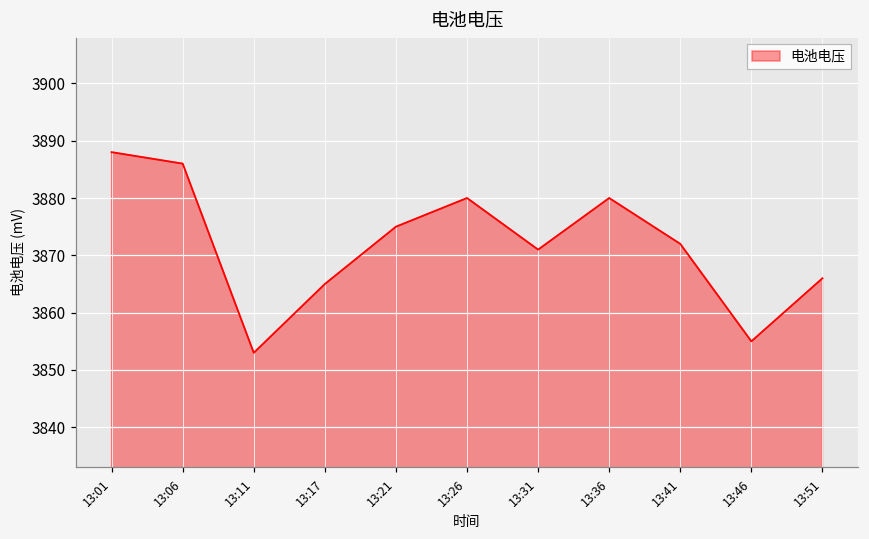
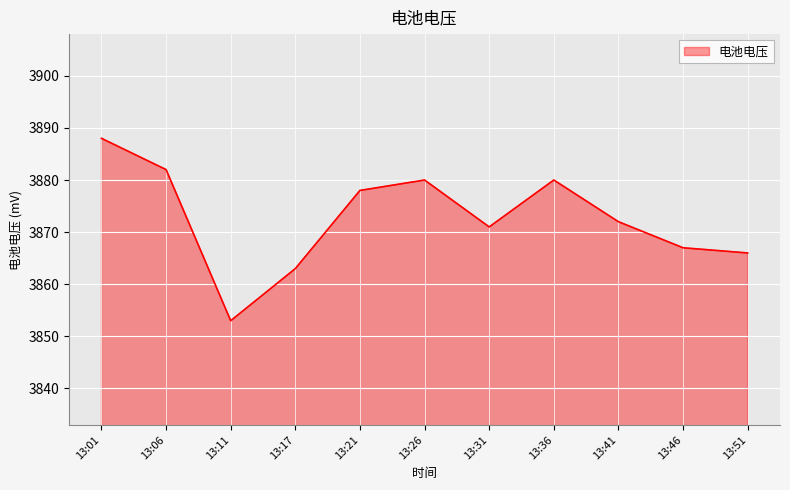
13:06: 3886 -> 3882
13:17: 3865 -> 3863
13:21: 3875 -> 3878
13:46: 3855 -> 3867
